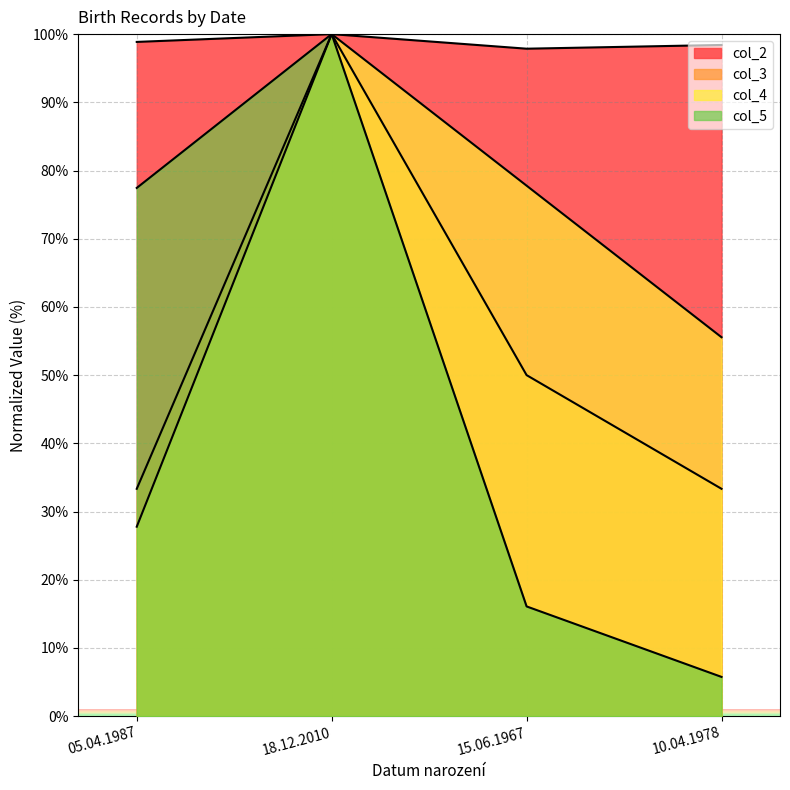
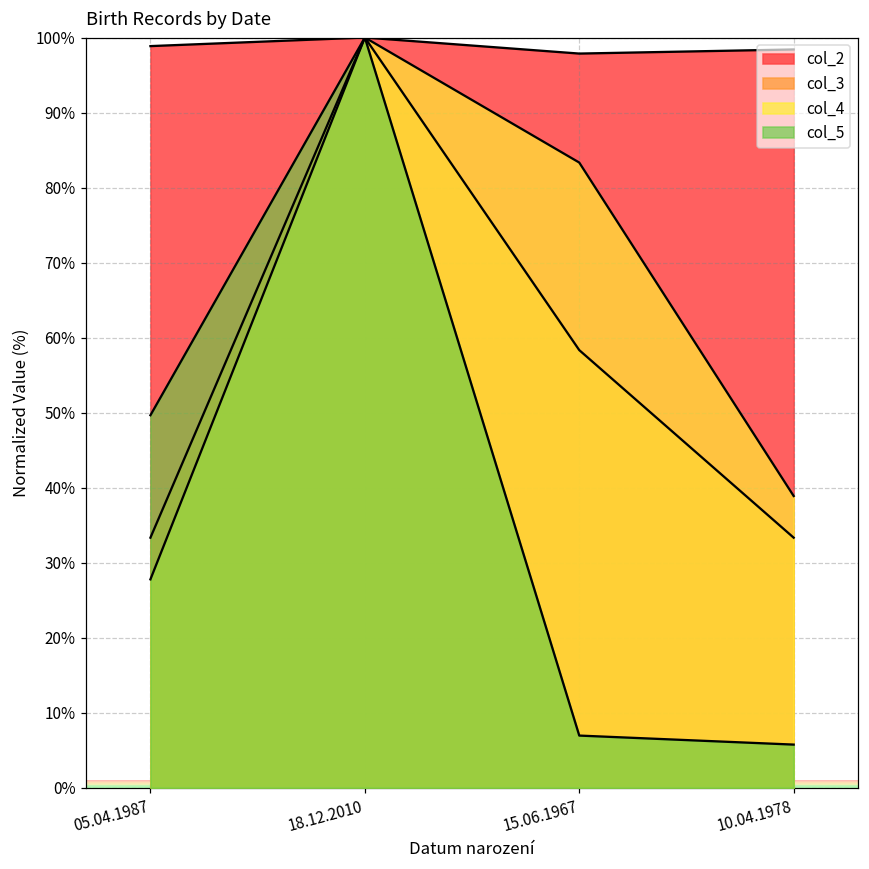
col_5, 05.04.1987: 77% -> 50%
col_3, 15.06.1967: 50% -> 58%
col_4, 15.06.1967: 78% -> 83%
col_5, 15.06.1967: 16% -> 7%
col_4, 10.04.1978: 56% -> 39%
